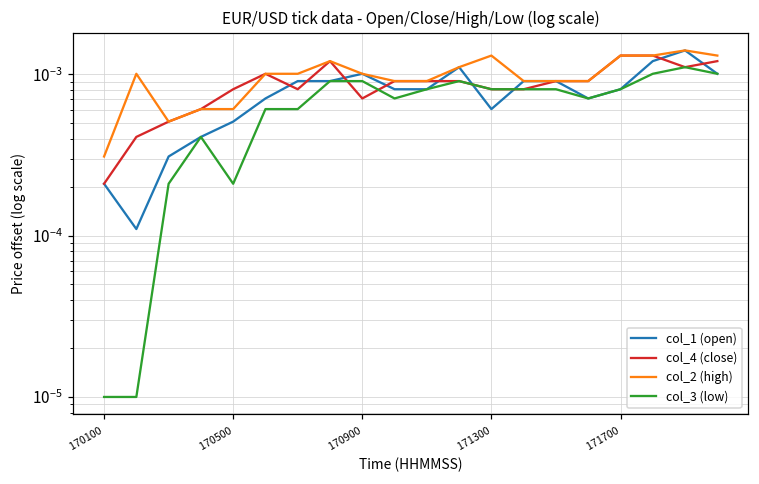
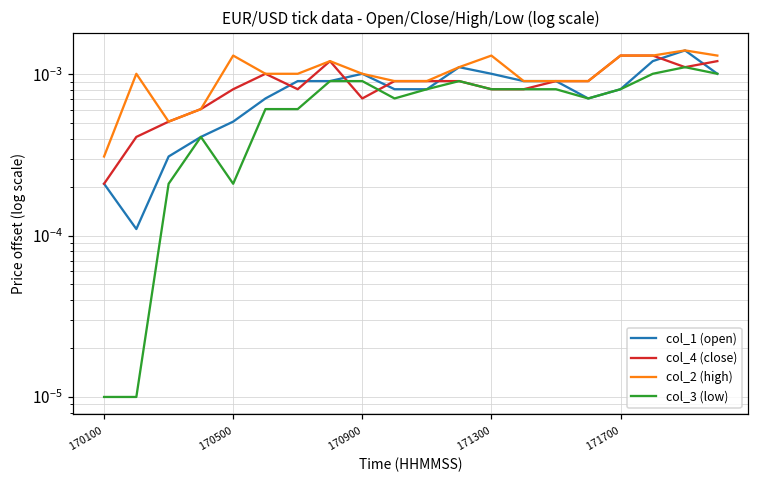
col_2 (high), 170500: 0.00061 -> 0.0013
col_1 (open), 171300: 0.00061 -> 0.0010
